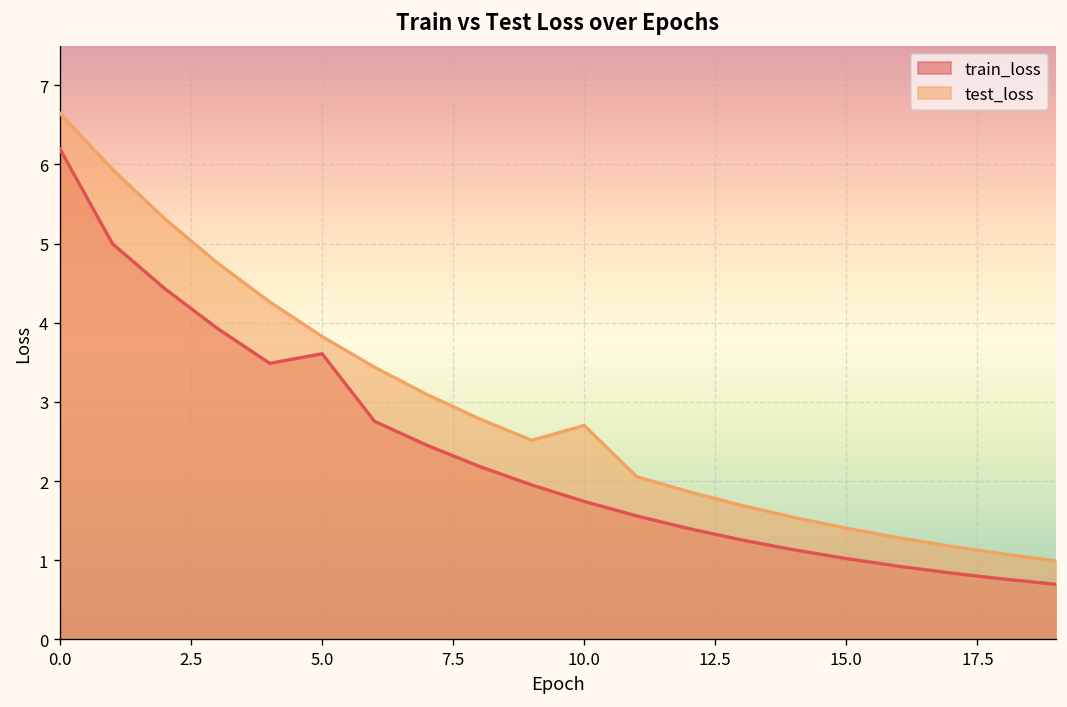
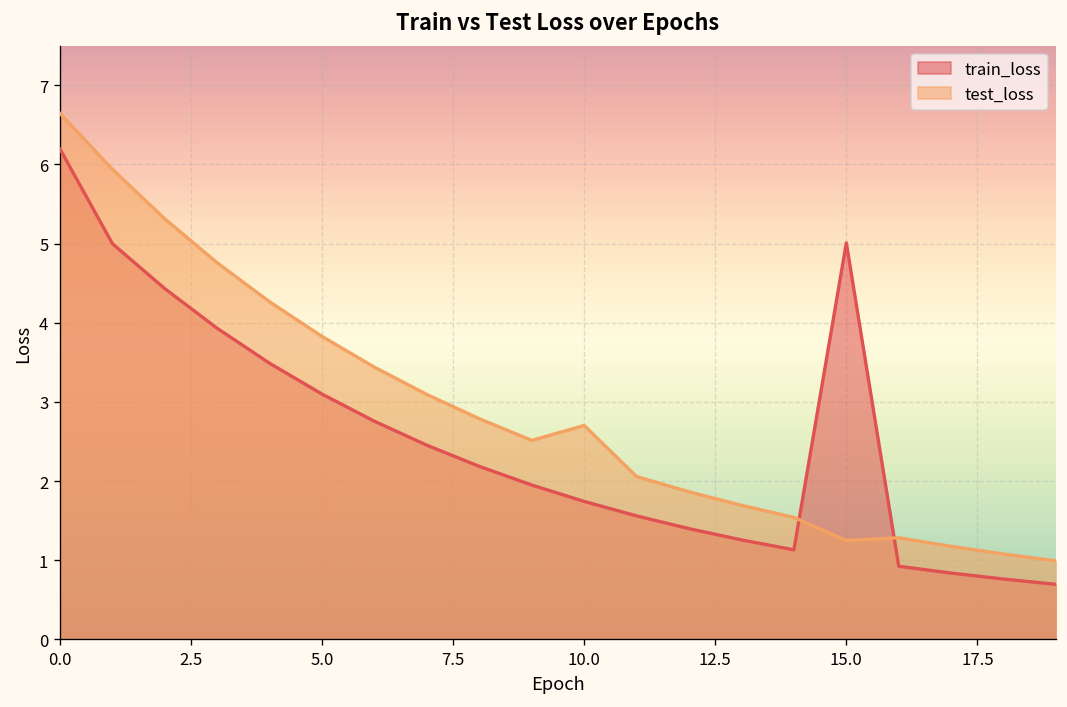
train_loss, 5.0: 3.6 -> 3.1
train_loss, 15.0: 1.0 -> 5.0
test_loss, 15.0: 1.4 -> 1.3
